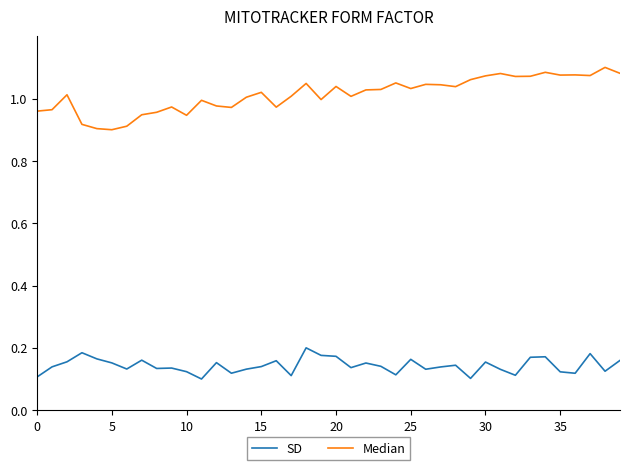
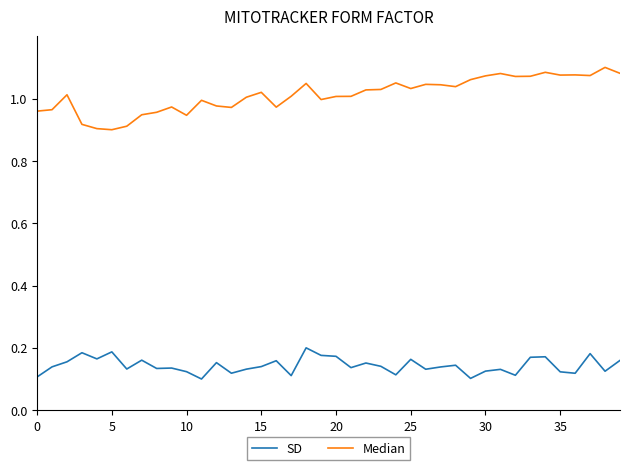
SD, 5: 0.15 -> 0.19
Median, 20: 1.04 -> 1.01
SD, 30: 0.15 -> 0.13
